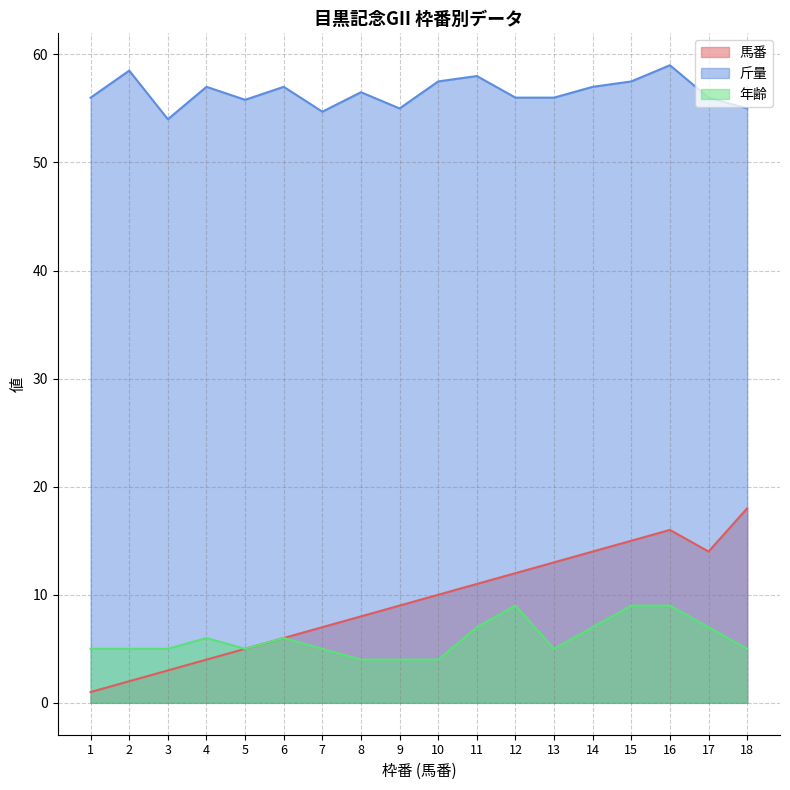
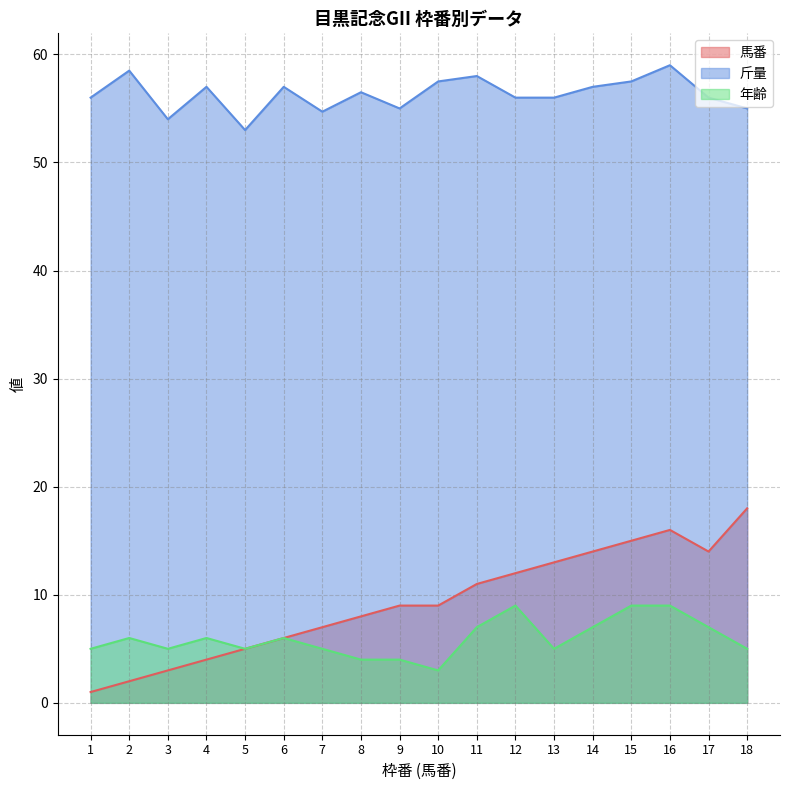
年齢, 2: 5 -> 6
斤量, 5: 55.8 -> 53.0
馬番, 10: 10 -> 9
年齢, 10: 4 -> 3
